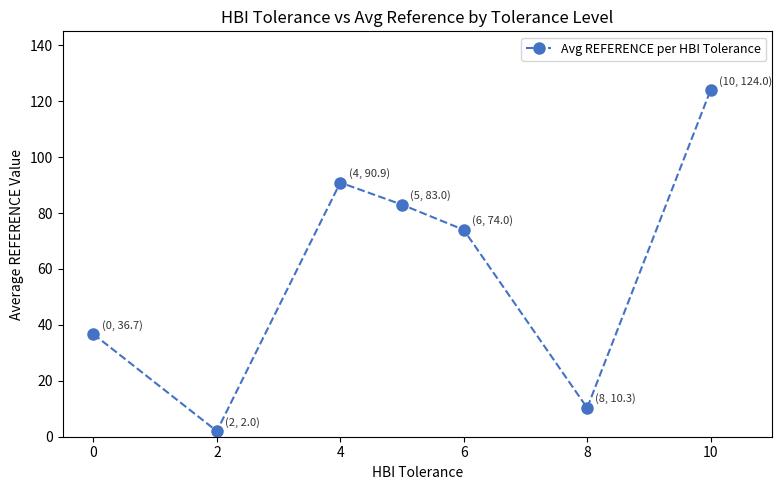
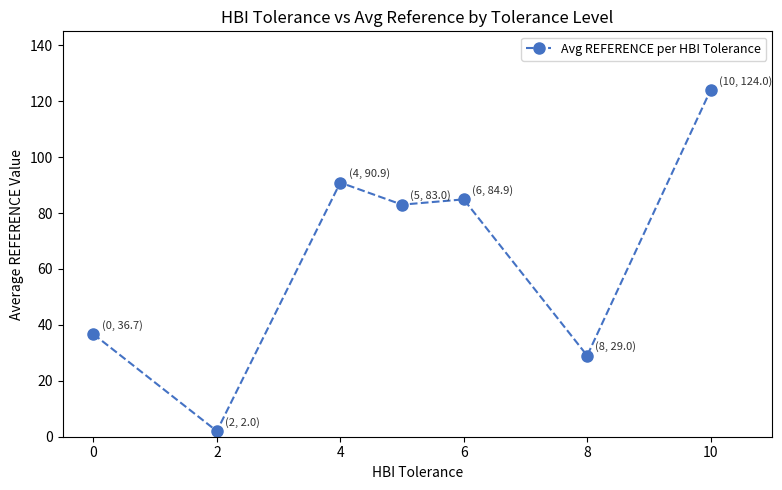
6: 74.0 -> 84.9
8: 10.3 -> 29.0
